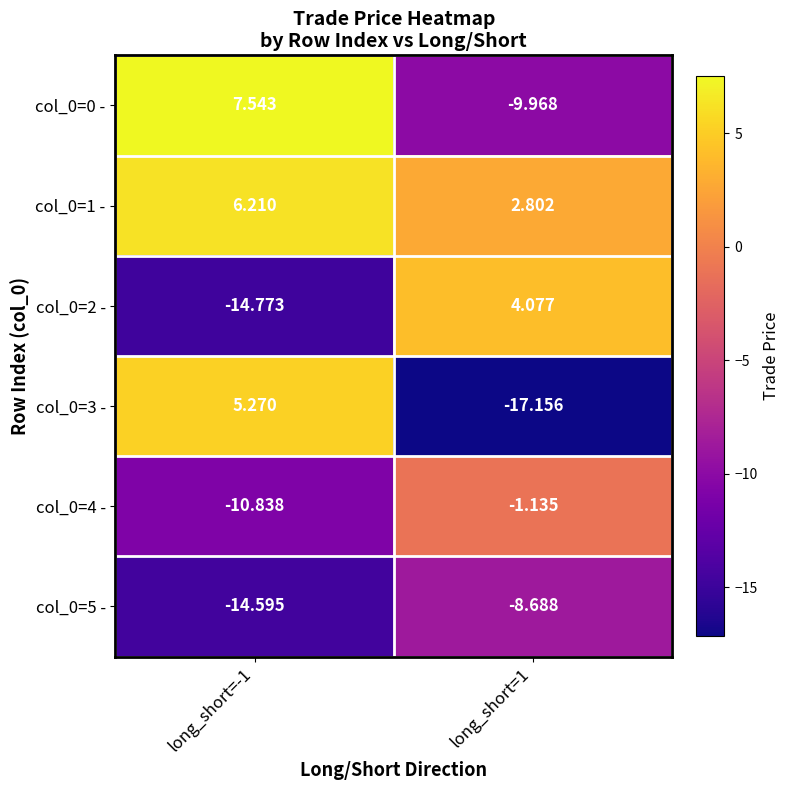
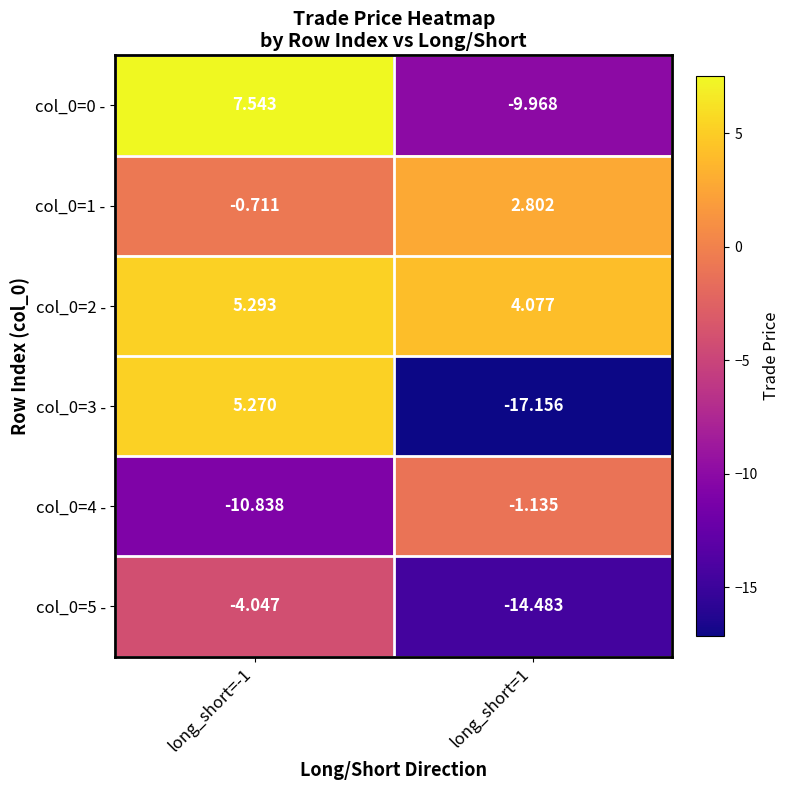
col_0=1 -, long_short=-1: 6.210 -> -0.711
col_0=2 -, long_short=-1: -14.773 -> 5.293
col_0=5 -, long_short=-1: -14.595 -> -4.047
col_0=5 -, long_short=1: -8.688 -> -14.483
